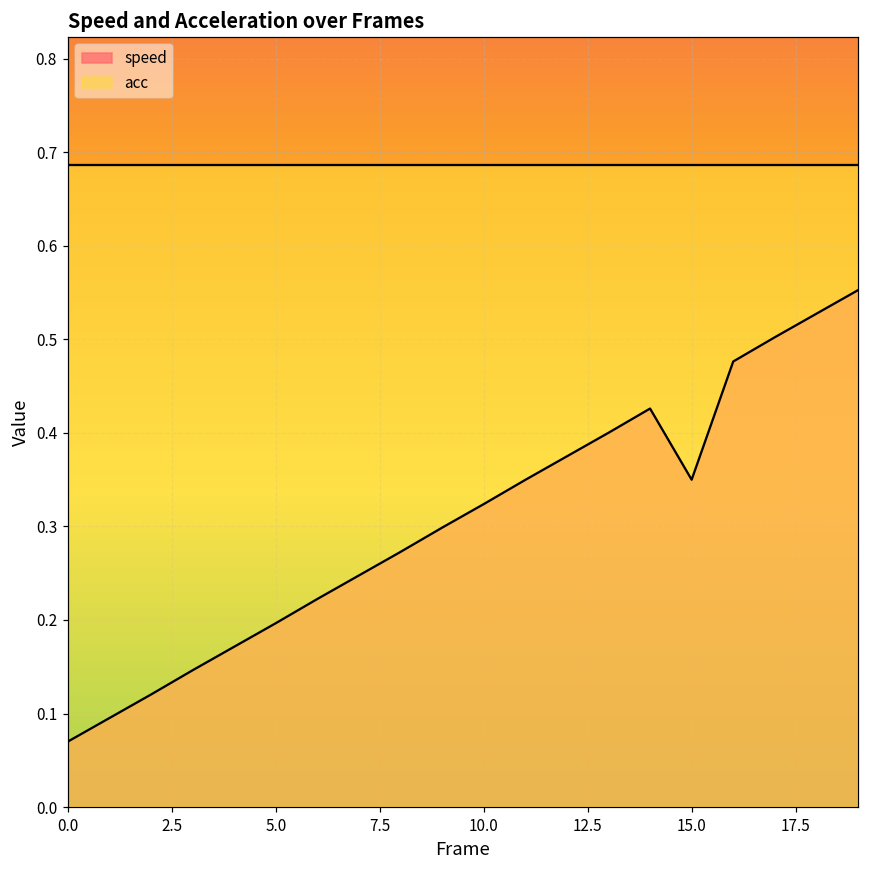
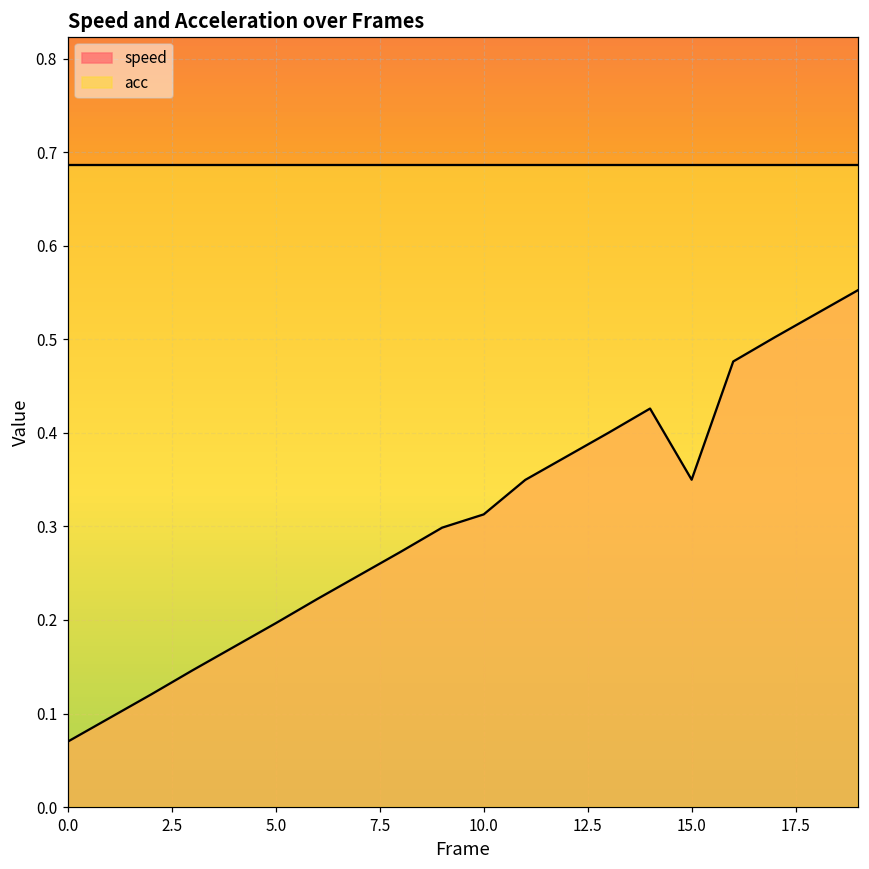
speed, 10.0: 0.32 -> 0.31
